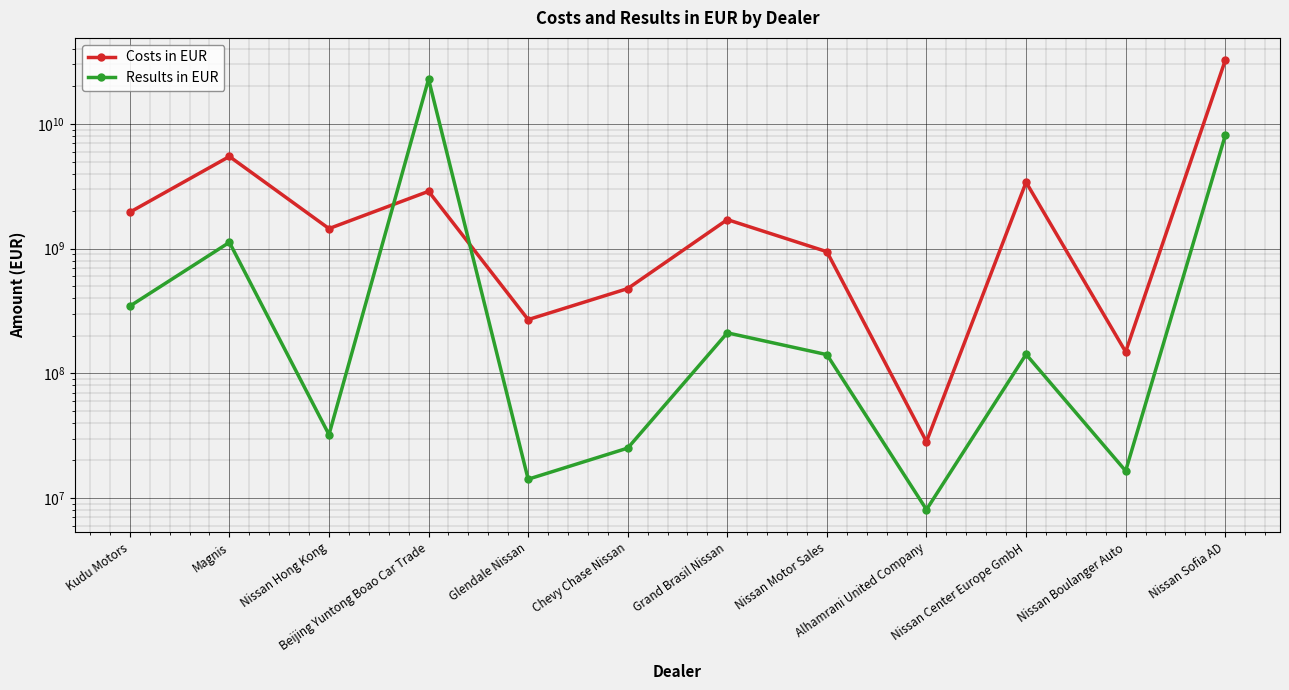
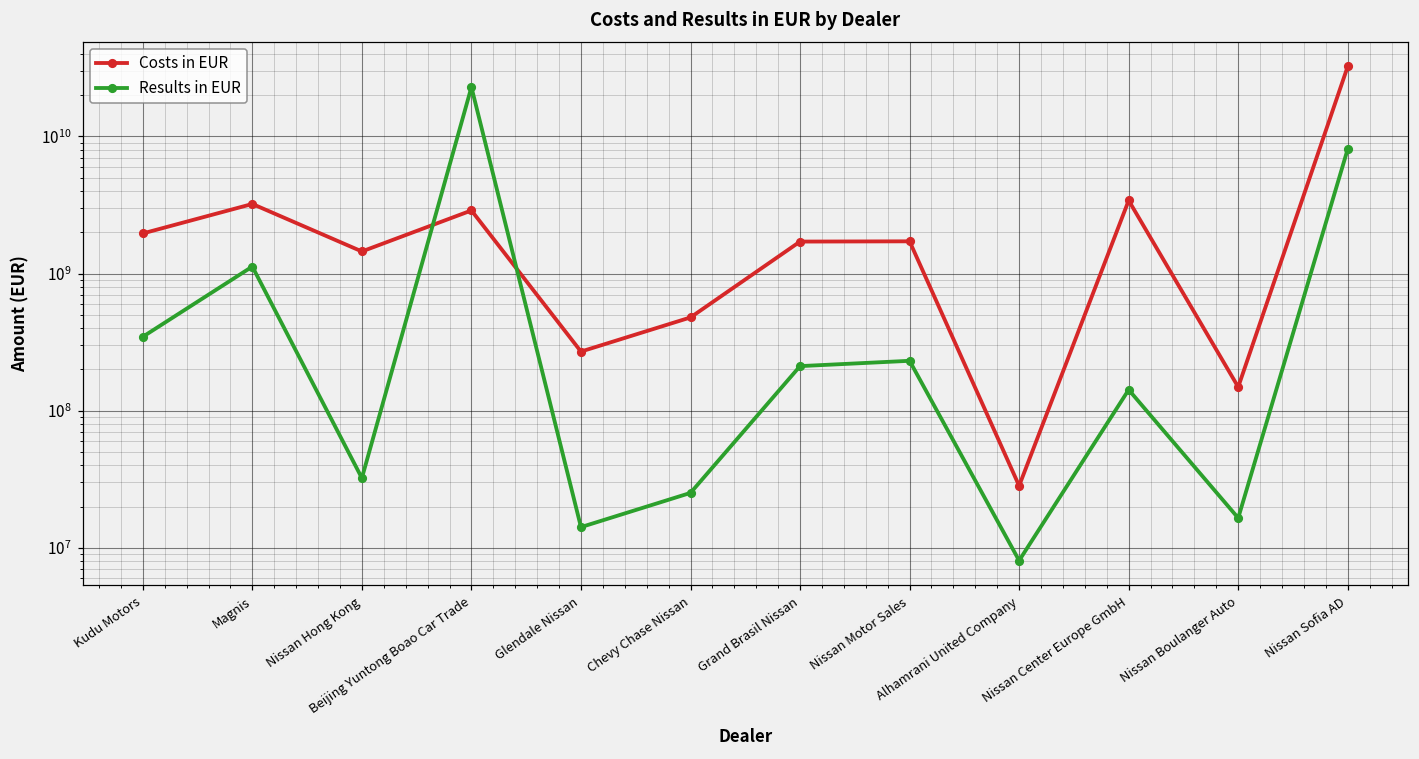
Costs in EUR, Magnis: 5000000000 -> 3200000000
Costs in EUR, Nissan Motor Sales: 900000000 -> 1700000000
Results in EUR, Nissan Motor Sales: 140000000 -> 230000000
